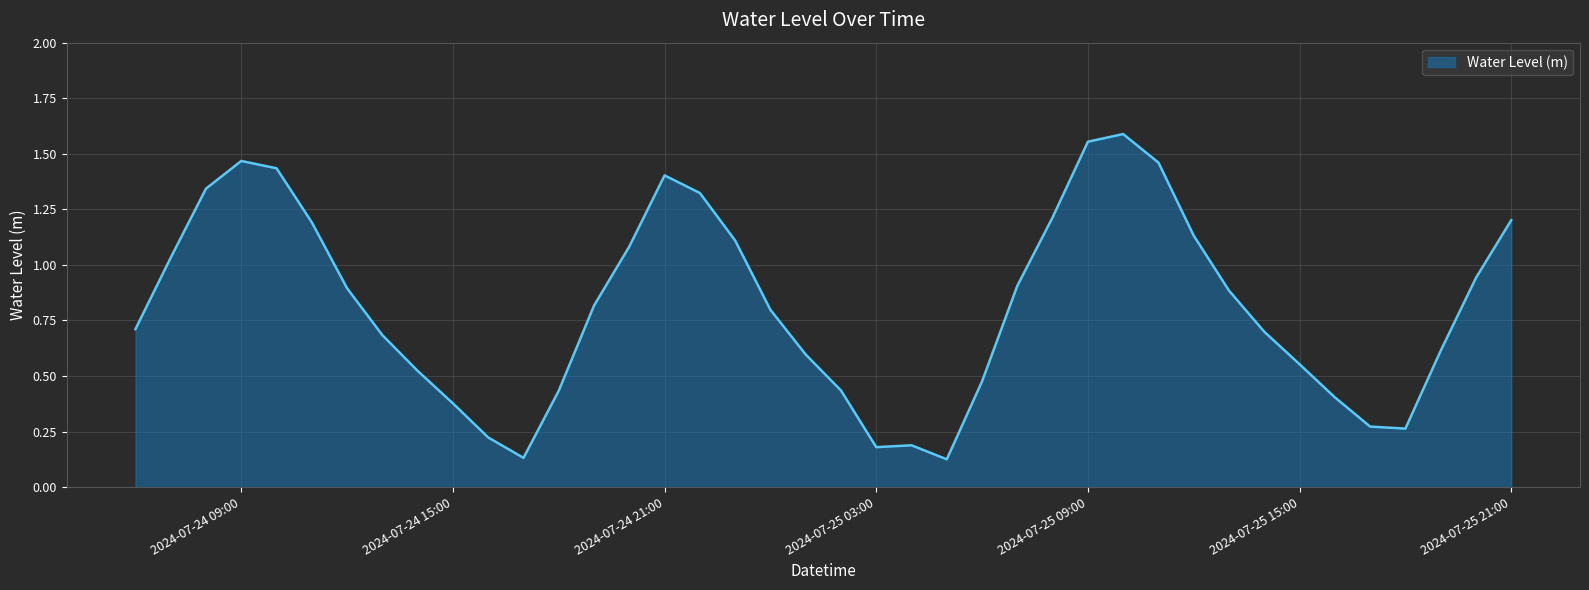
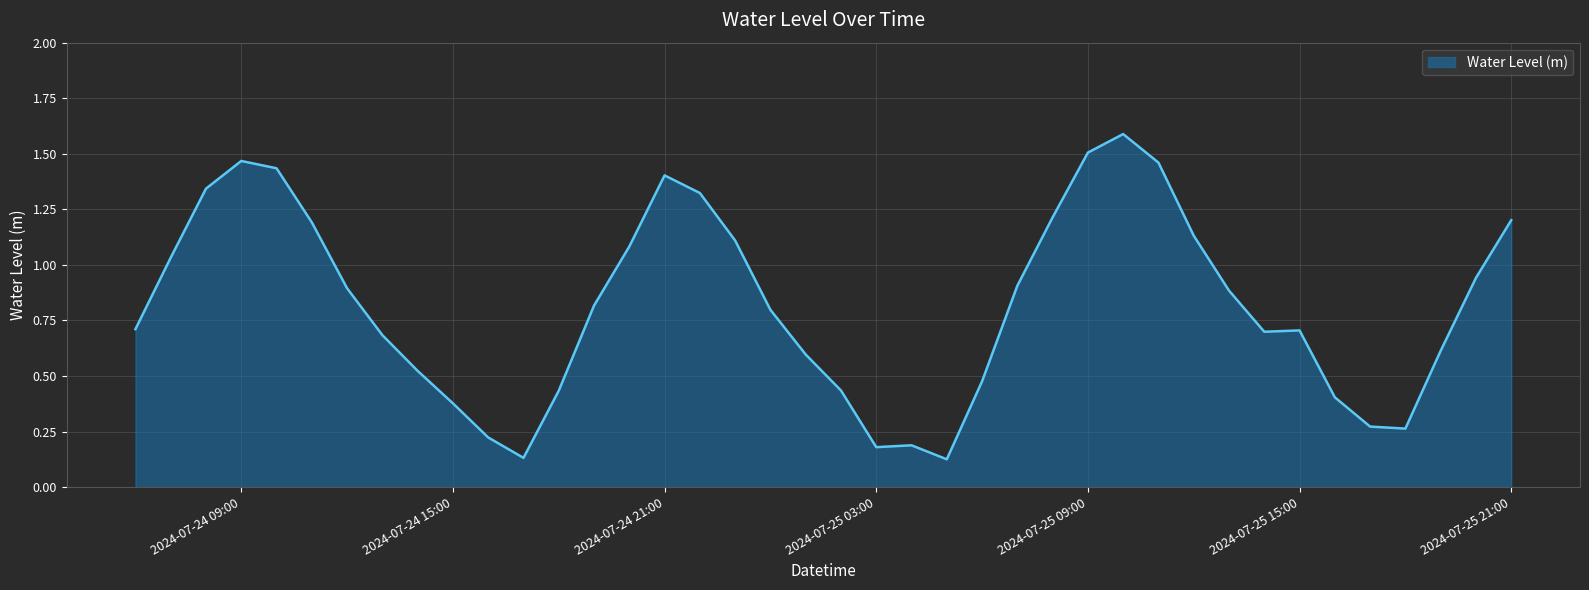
2024-07-25 09:00: 1.55 -> 1.51
2024-07-25 15:00: 0.55 -> 0.71
